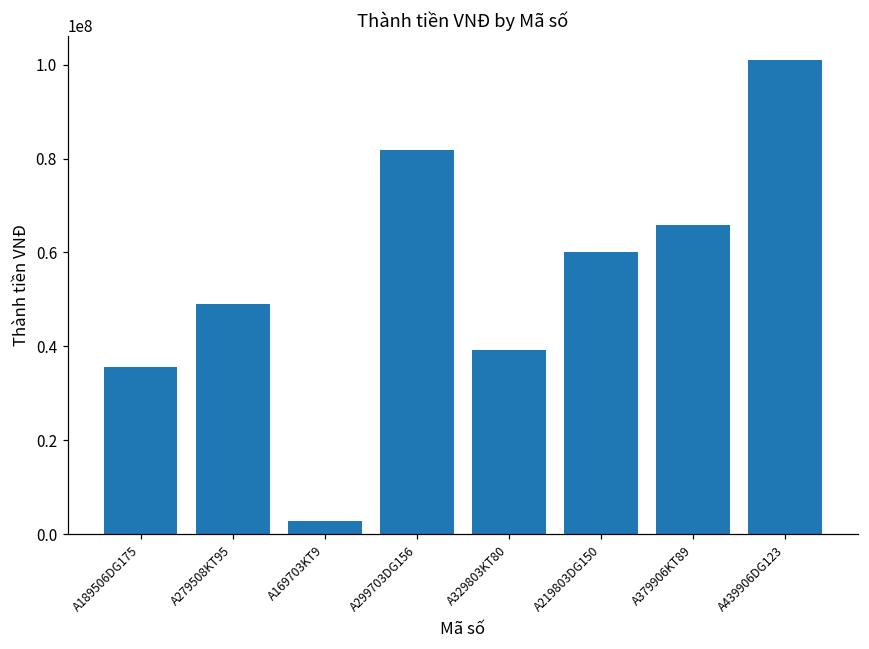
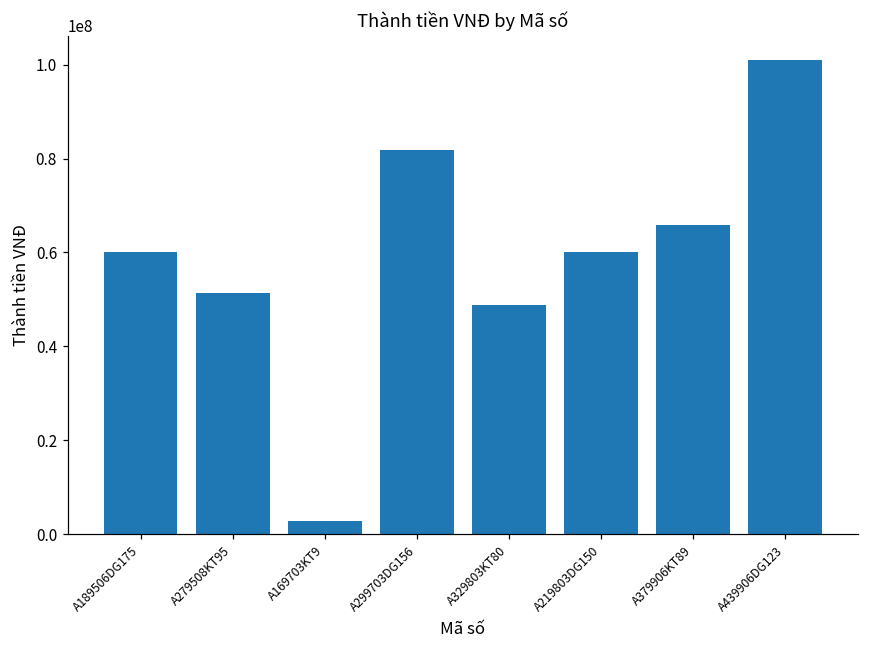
A189506DG175: 36000000 -> 60000000
A279508KT95: 49000000 -> 51000000
A329803KT80: 39000000 -> 49000000
